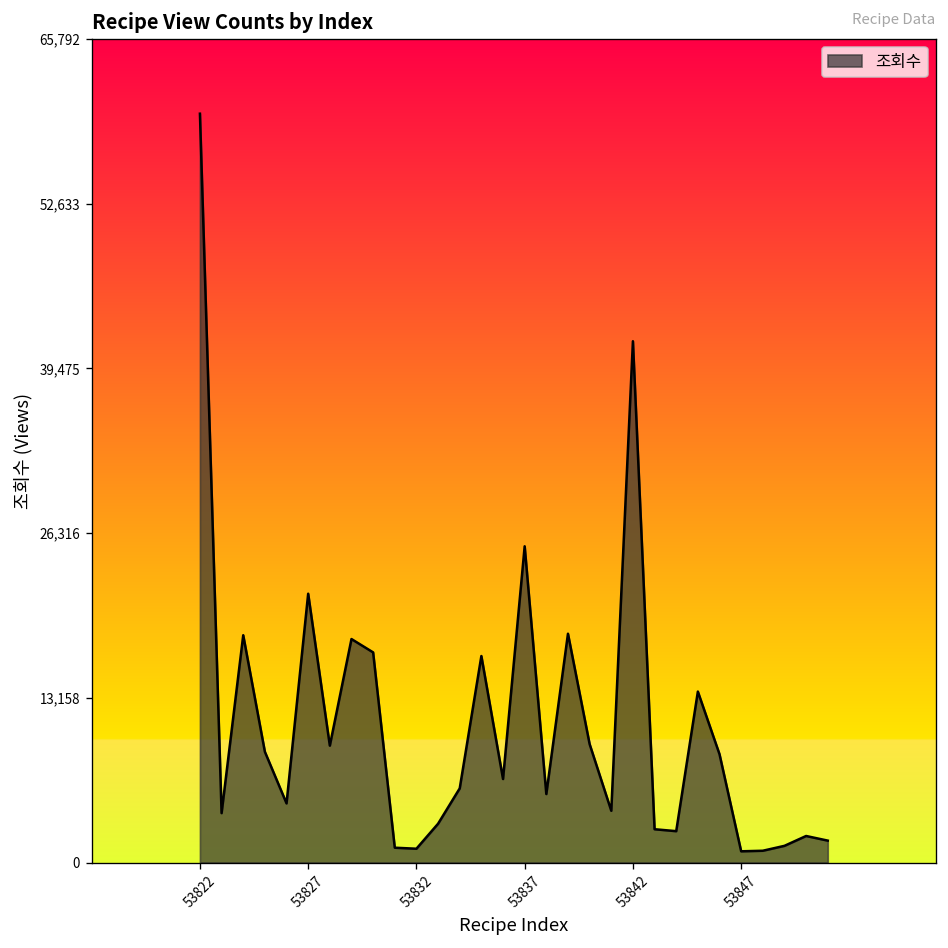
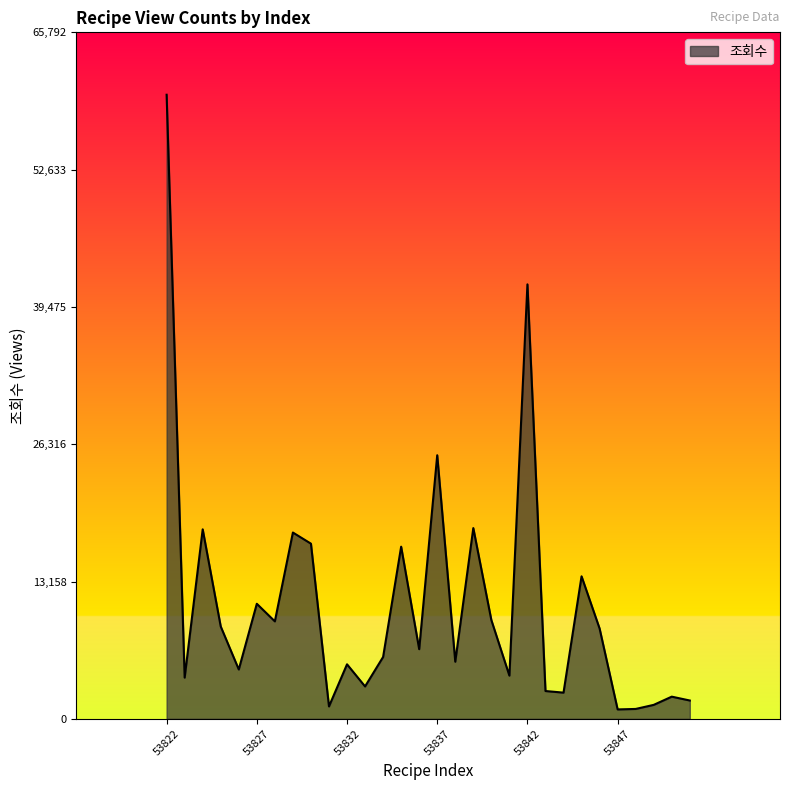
53827: 21,500 -> 11,000
53832: 1,100 -> 5,200
